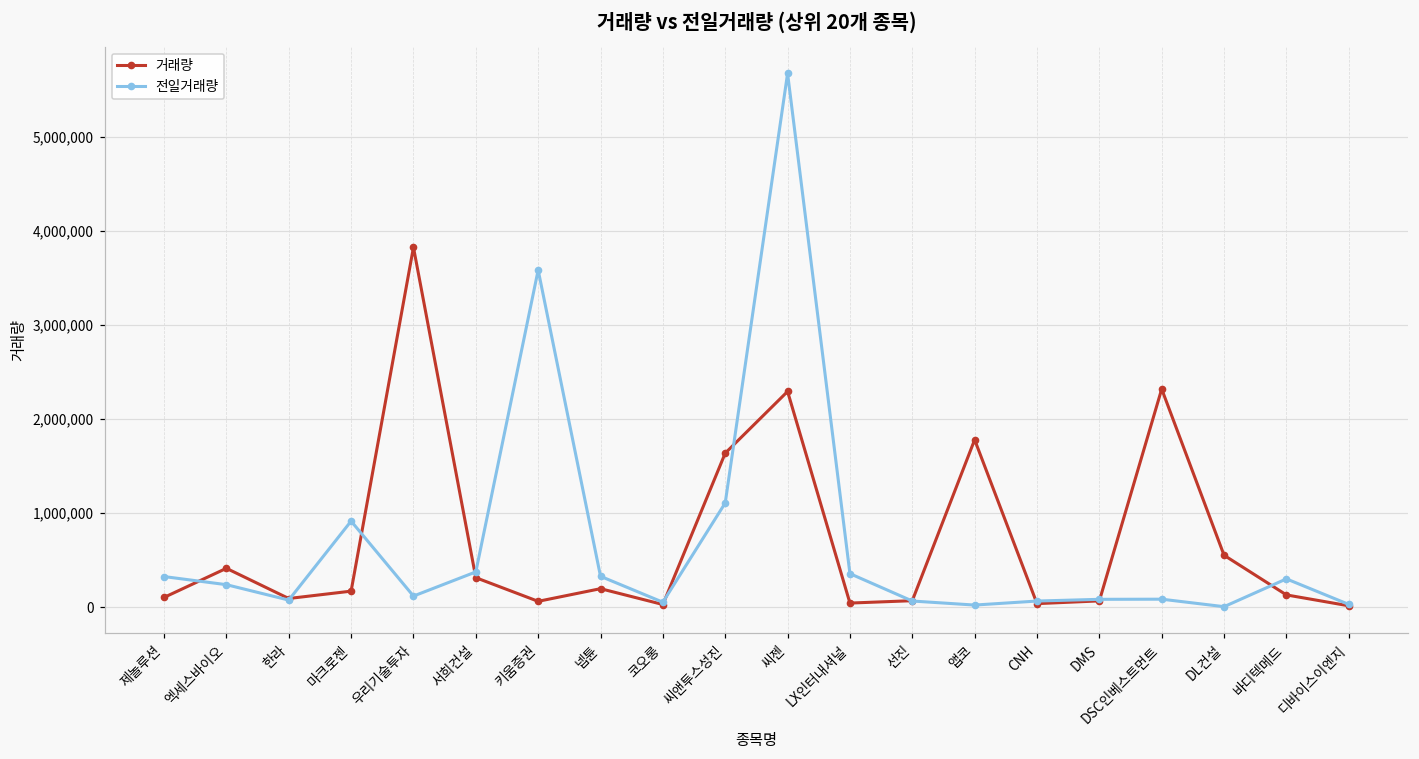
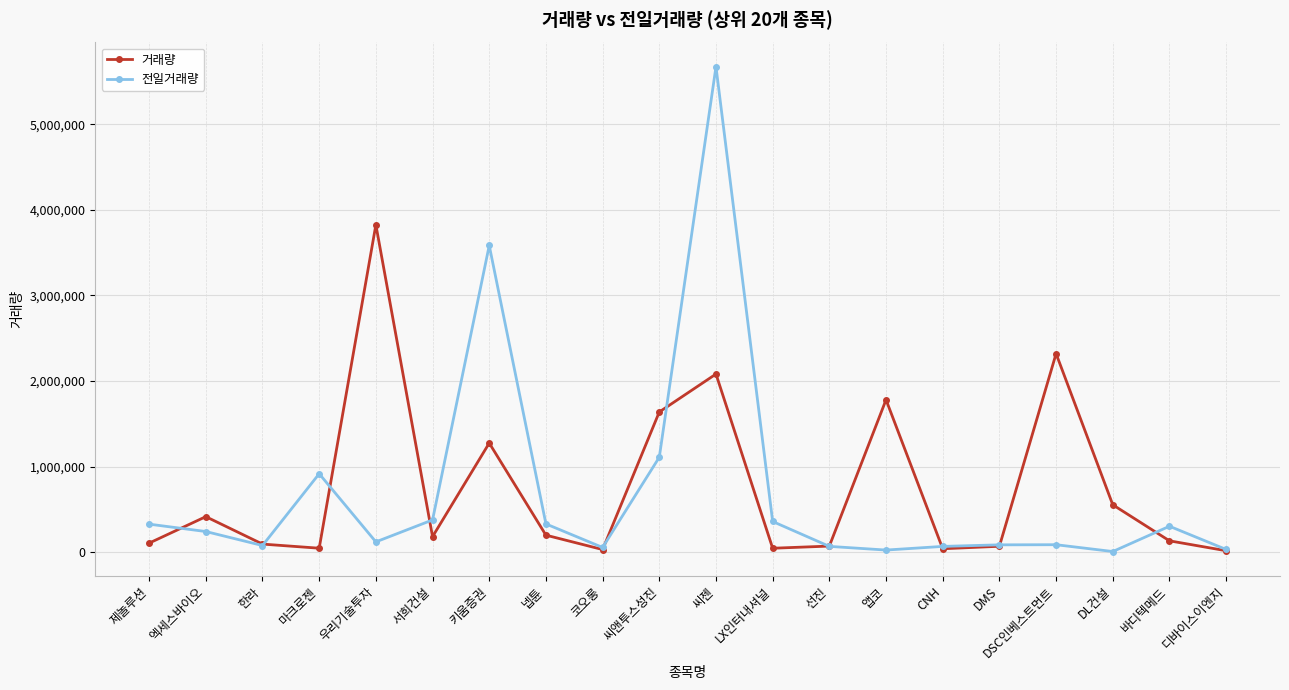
거래량, 마크로젠: 200,000 -> 0
거래량, 서희건설: 300,000 -> 200,000
거래량, 키움증권: 100,000 -> 1,300,000
거래량, 씨젠: 2,300,000 -> 2,100,000
